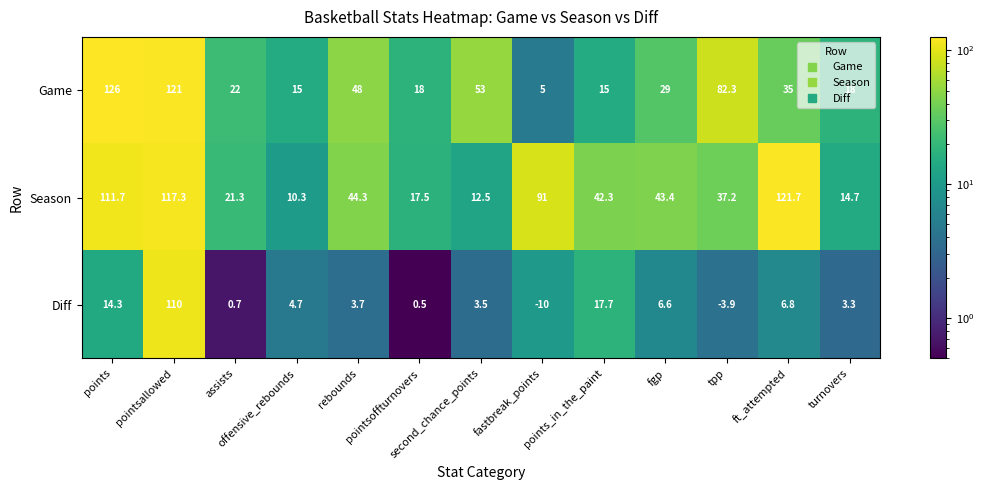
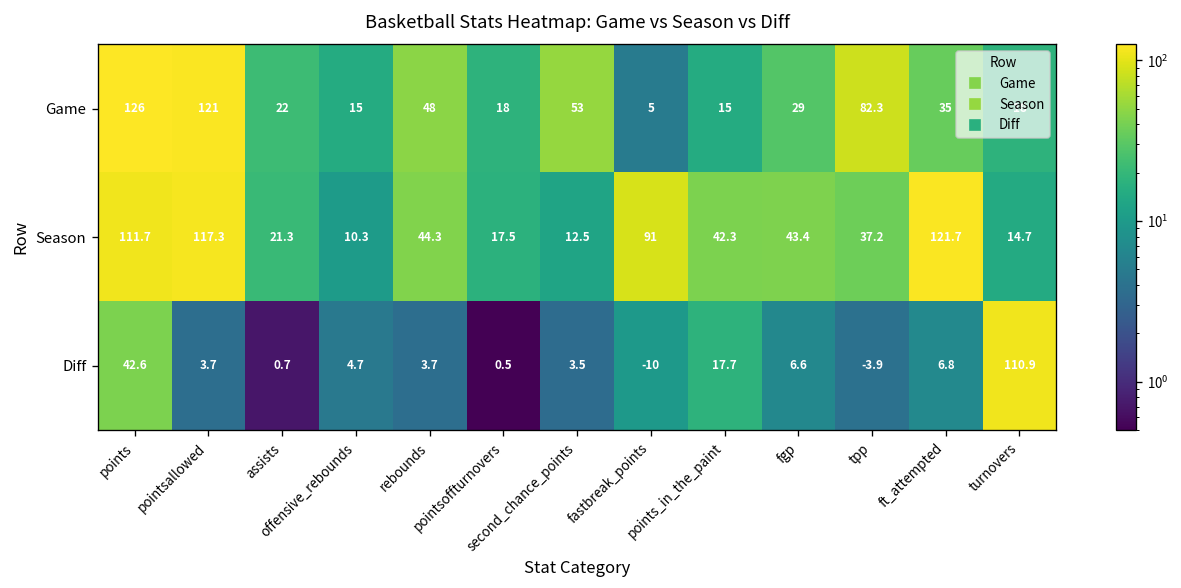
Diff, points: 14.3 -> 42.6
Diff, pointsallowed: 110 -> 3.7
Diff, turnovers: 3.3 -> 110.9
